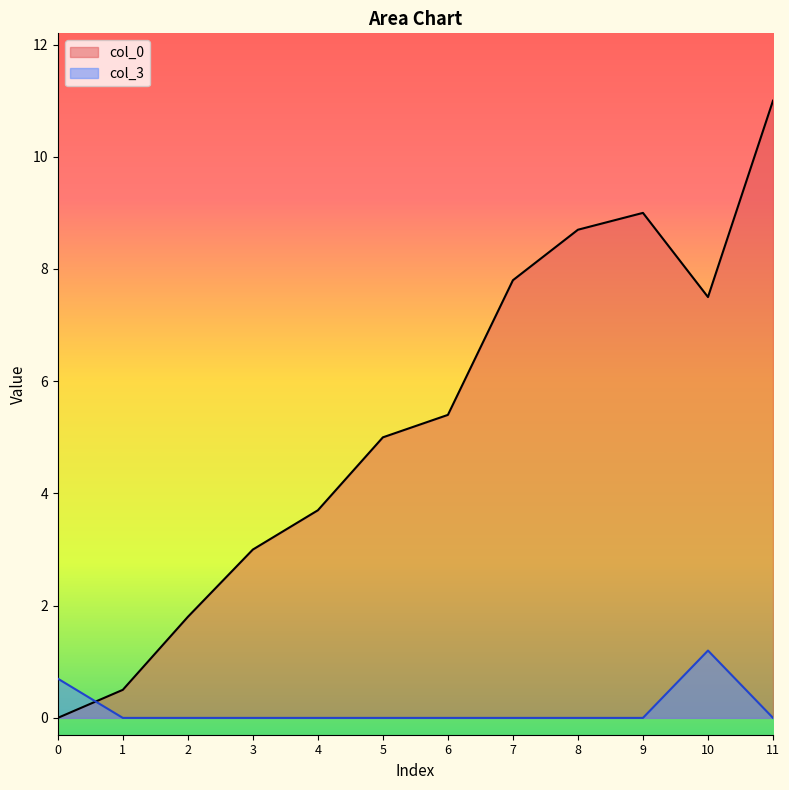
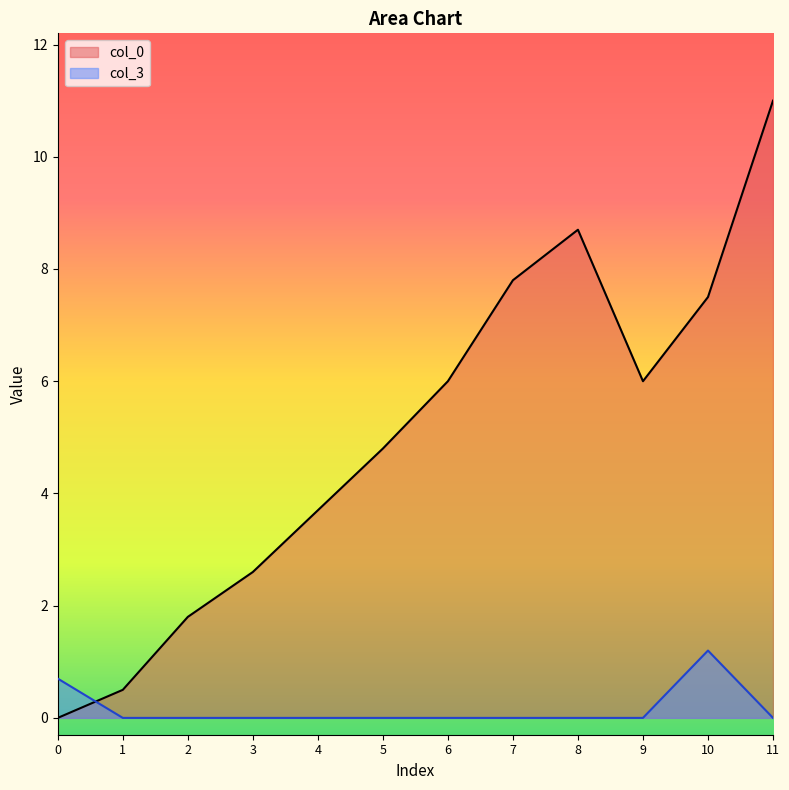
col_0, 3: 3.0 -> 2.6
col_0, 5: 5.0 -> 4.8
col_0, 6: 5.4 -> 6.0
col_0, 9: 9 -> 6
